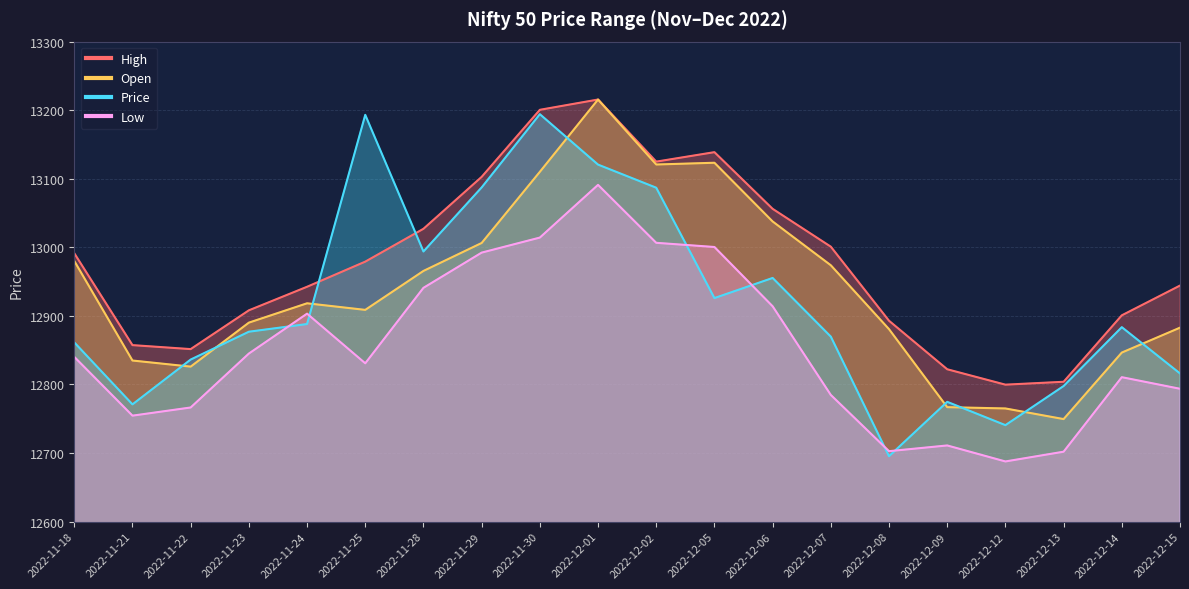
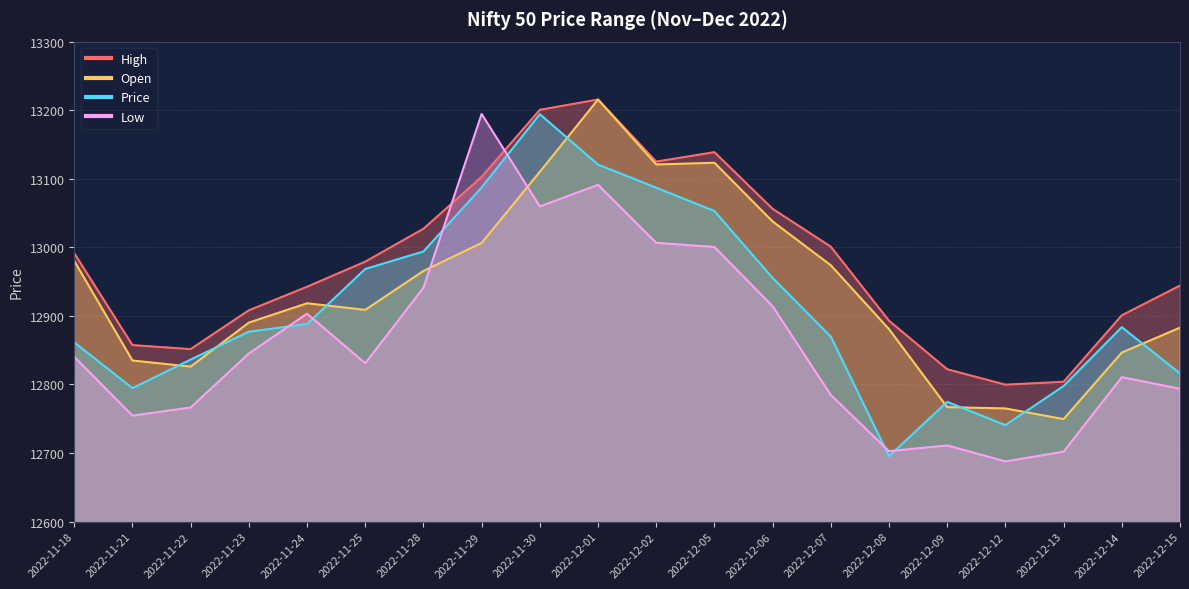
Price, 2022-11-21: 12770 -> 12790
Price, 2022-11-25: 13190 -> 12970
Low, 2022-11-29: 12990 -> 13190
Low, 2022-11-30: 13010 -> 13060
Price, 2022-12-05: 12930 -> 13050
